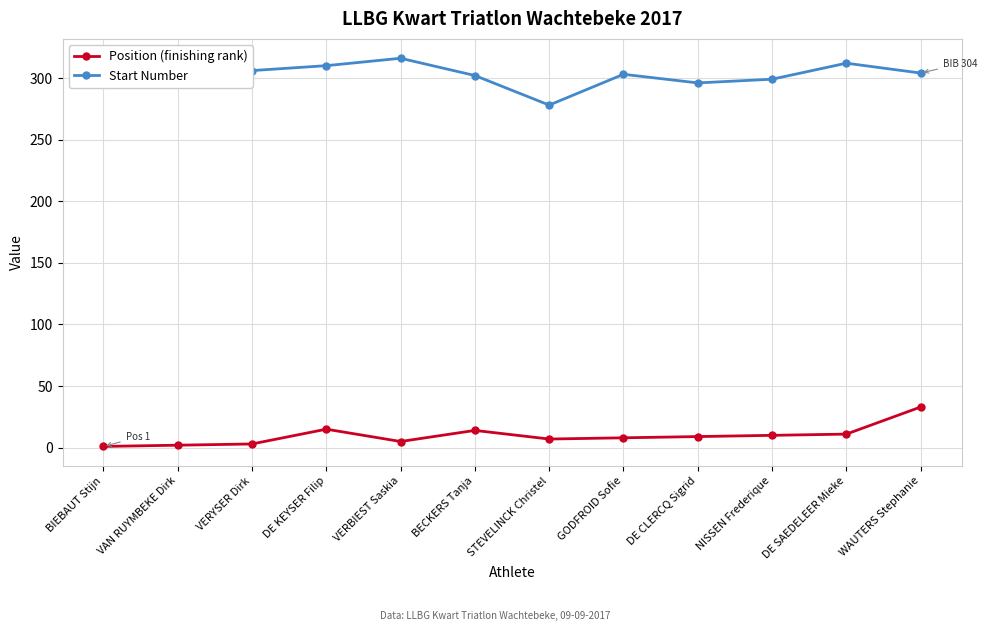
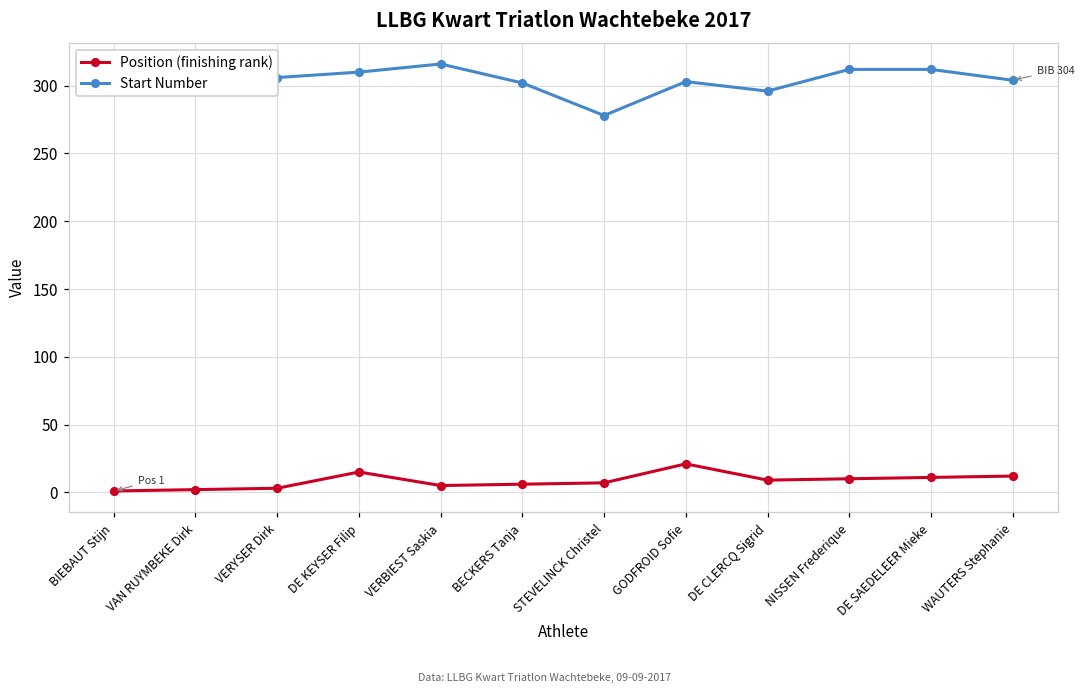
Position (finishing rank), BECKERS Tanja: 14 -> 6
Position (finishing rank), GODFROID Sofie: 8 -> 21
Start Number, NISSEN Frederique: 299 -> 312
Position (finishing rank), WAUTERS Stephanie: 33 -> 12
